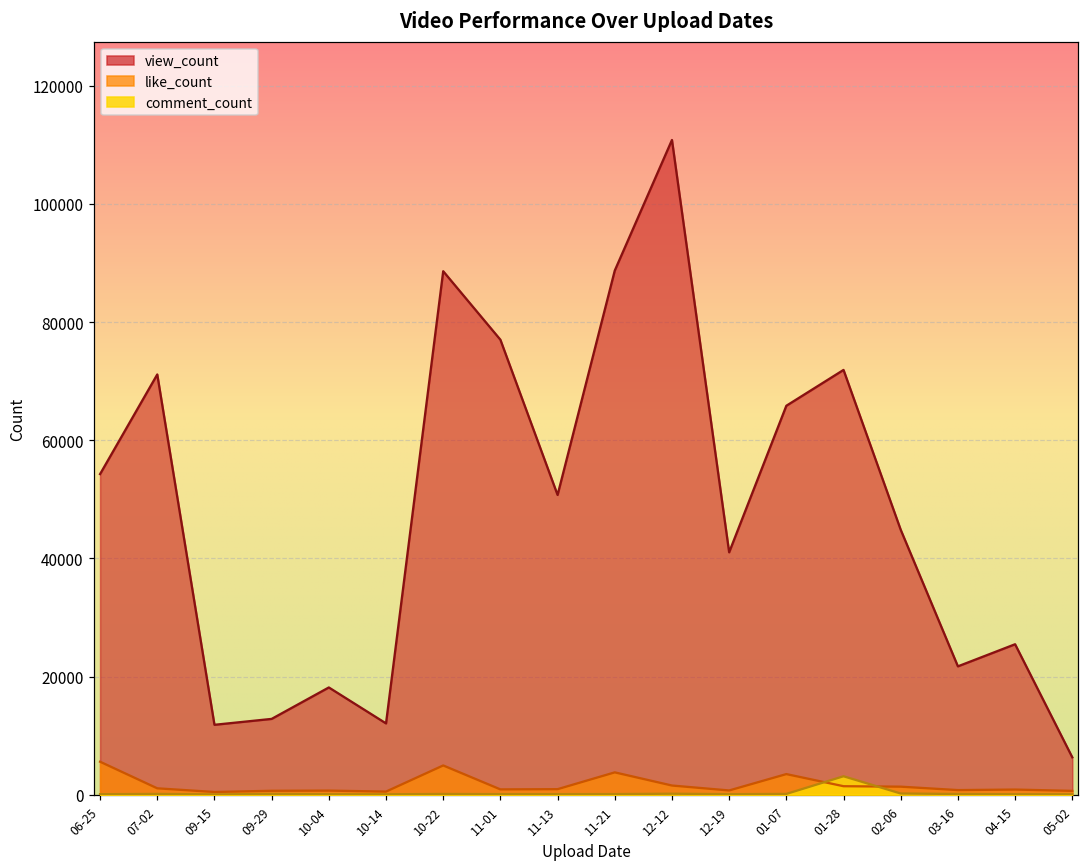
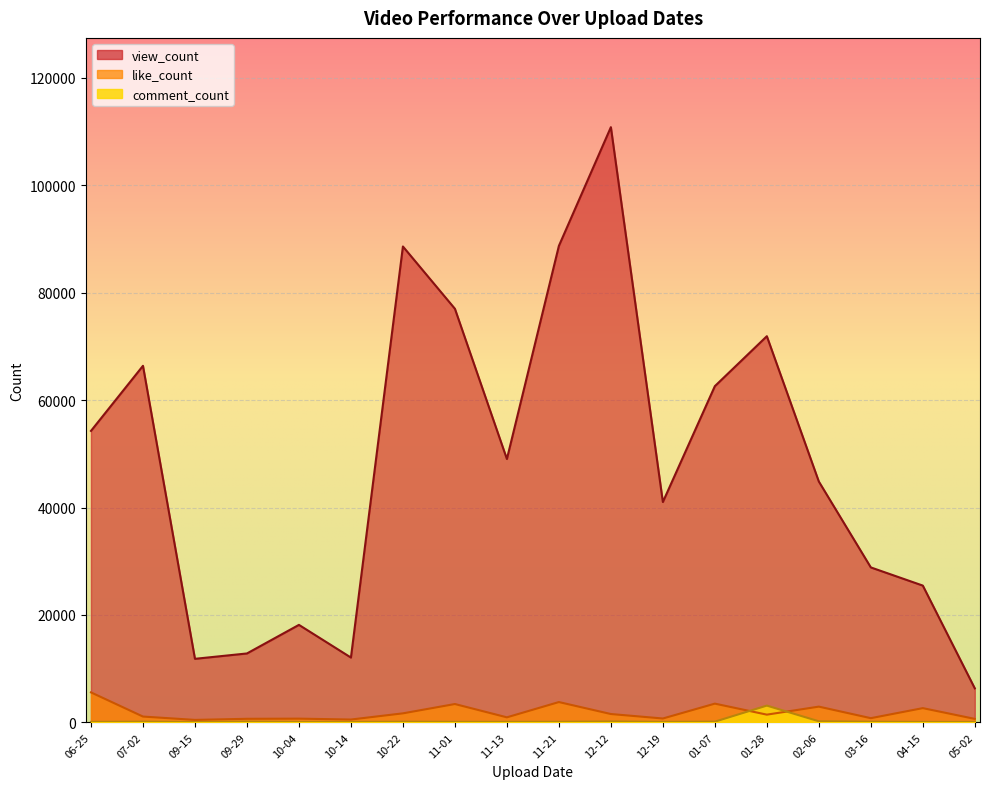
view_count, 07-02: 71000 -> 66000
like_count, 10-22: 5000 -> 2000
like_count, 11-01: 1000 -> 3000
view_count, 11-13: 51000 -> 49000
view_count, 01-07: 66000 -> 63000
like_count, 02-06: 1000 -> 3000
view_count, 03-16: 22000 -> 29000
like_count, 04-15: 1000 -> 3000
